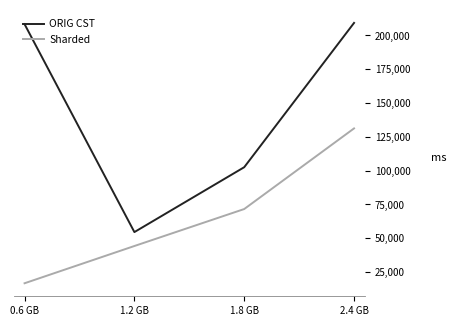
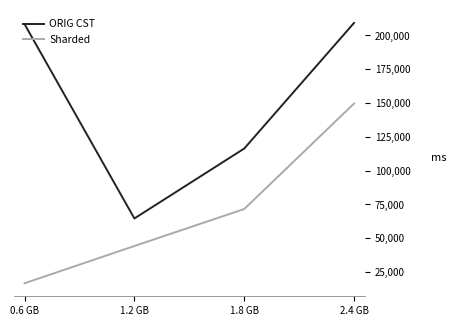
ORIG CST, 1.2 GB: 54,000 -> 65,000
ORIG CST, 1.8 GB: 102,000 -> 116,000
Sharded, 2.4 GB: 131,000 -> 150,000
